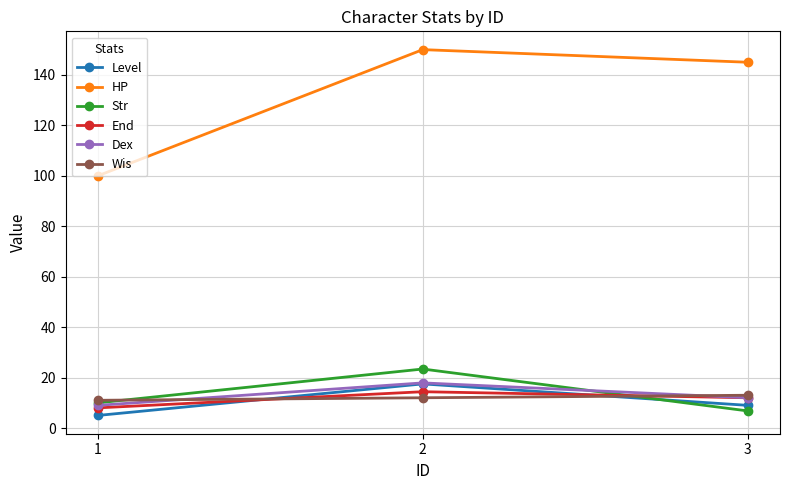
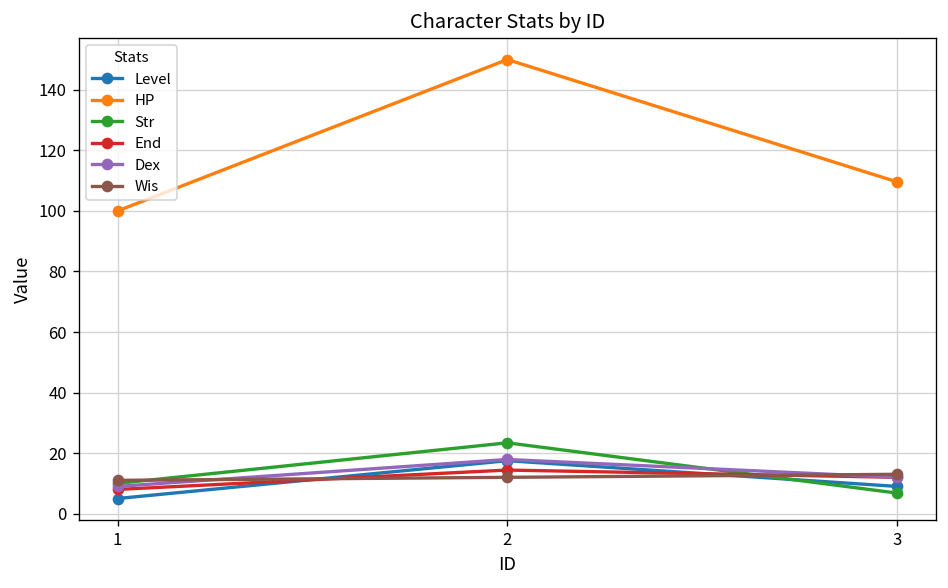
HP, 3: 145 -> 110
